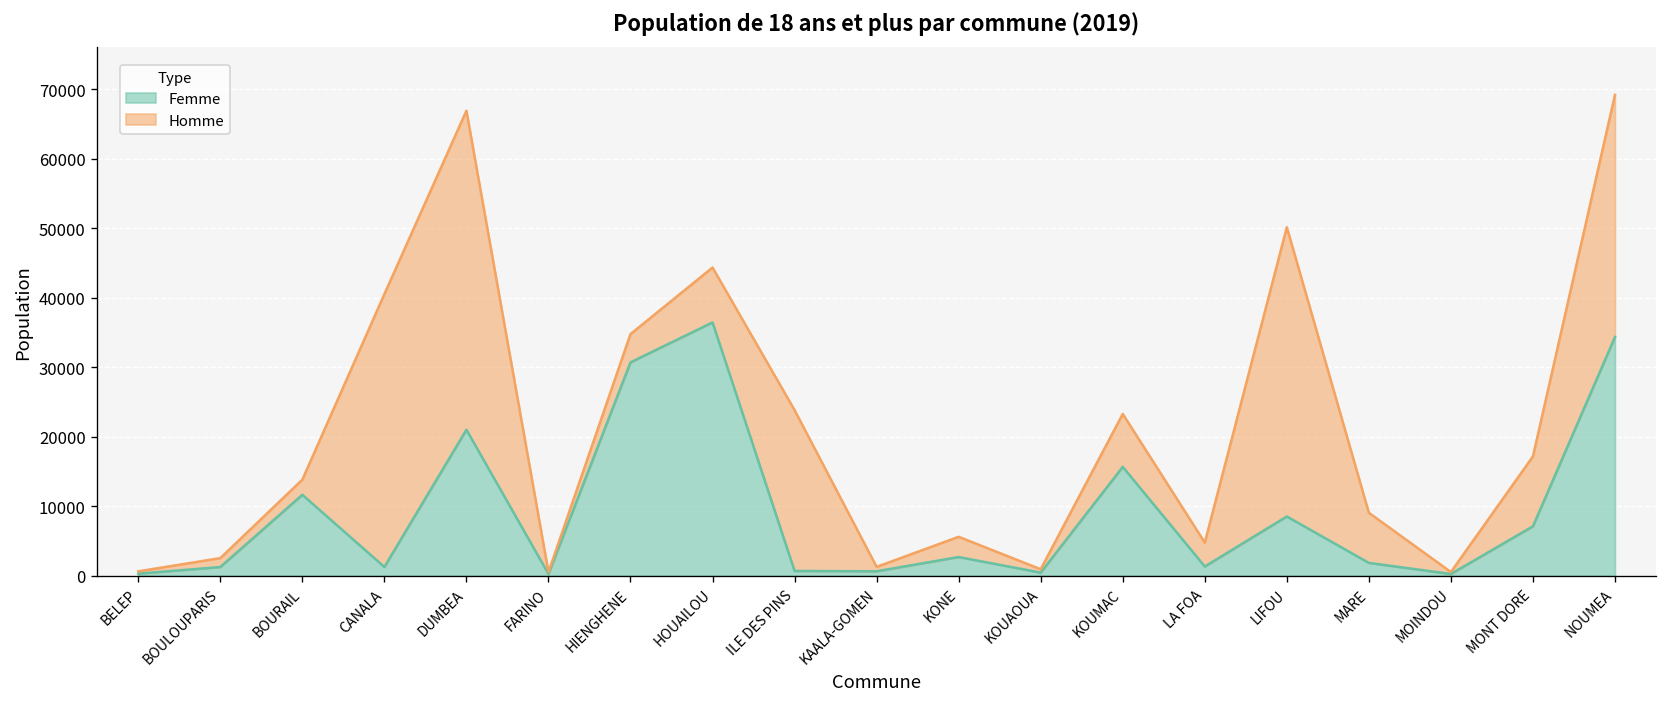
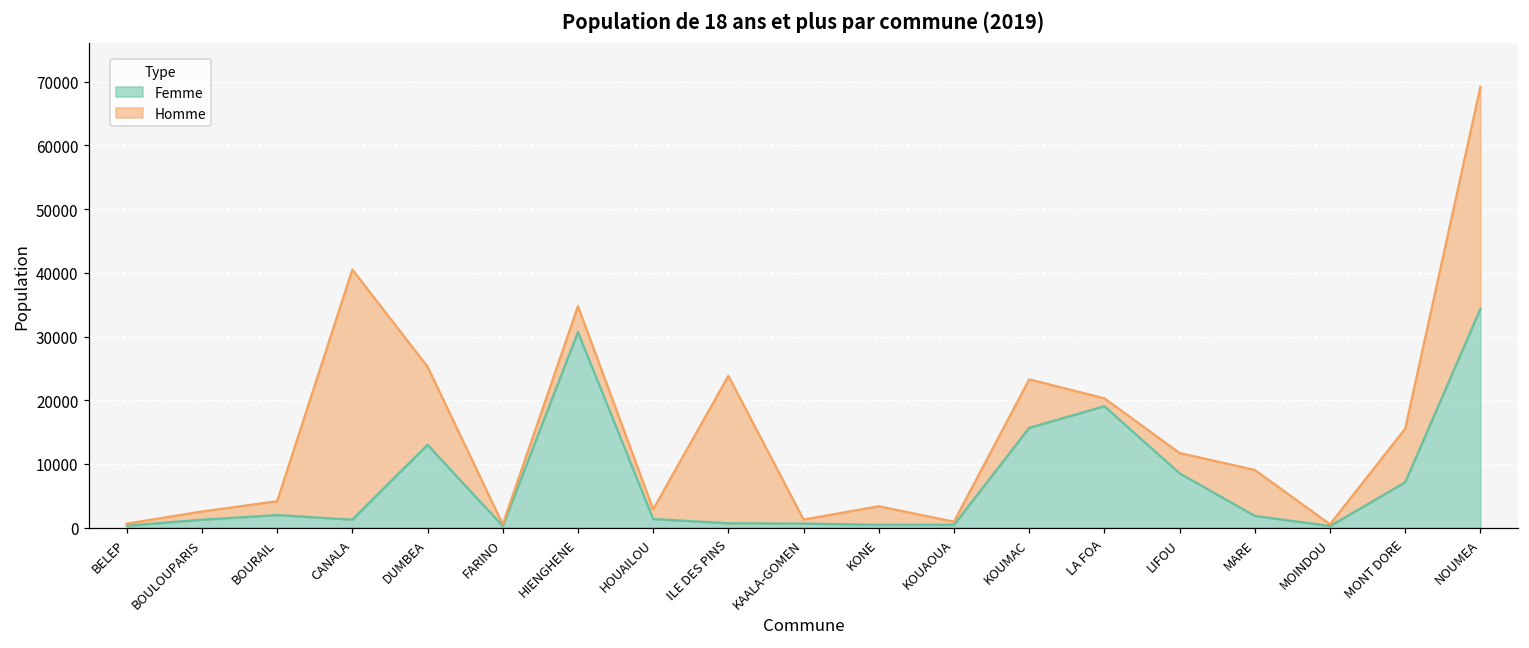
Femme, BOURAIL: 12000 -> 2000
Femme, DUMBEA: 21000 -> 13000
Homme, DUMBEA: 46000 -> 12000
Femme, HOUAILOU: 36000 -> 1000
Homme, HOUAILOU: 8000 -> 2000
Femme, KONE: 3000 -> 0
Femme, LA FOA: 1000 -> 19000
Homme, LA FOA: 3000 -> 1000
Homme, LIFOU: 42000 -> 3000
Homme, MONT DORE: 10000 -> 8000
